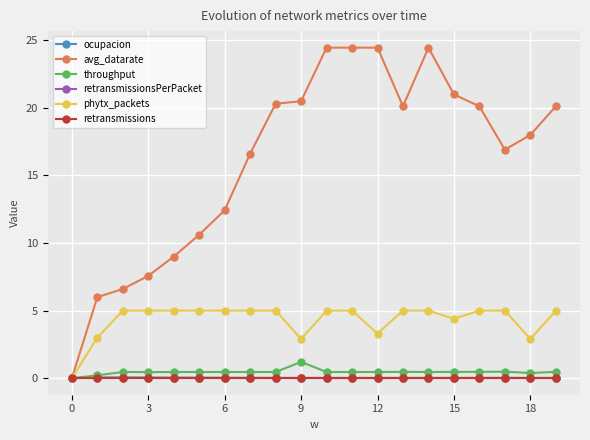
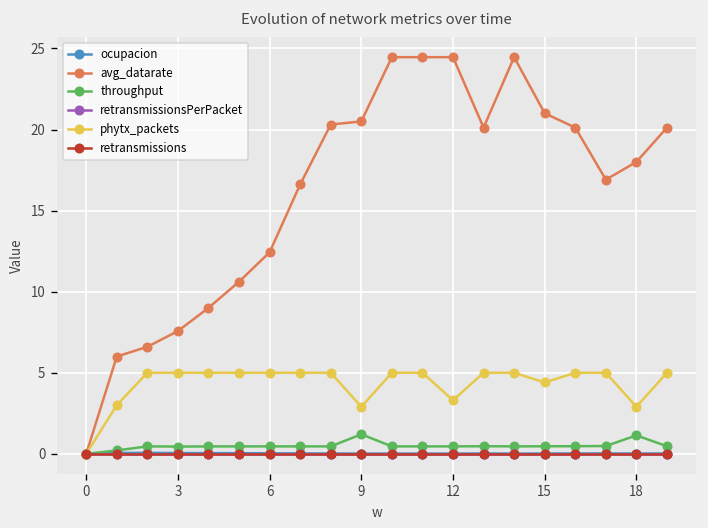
throughput, 18: 0.4 -> 1.1
